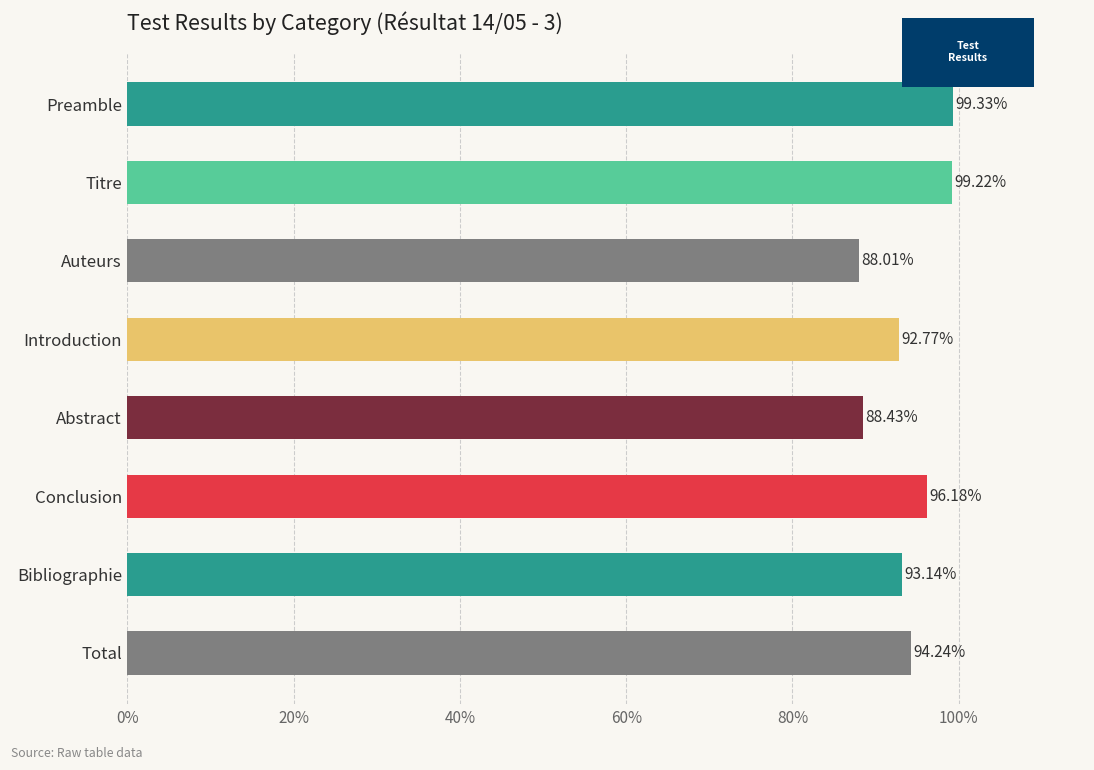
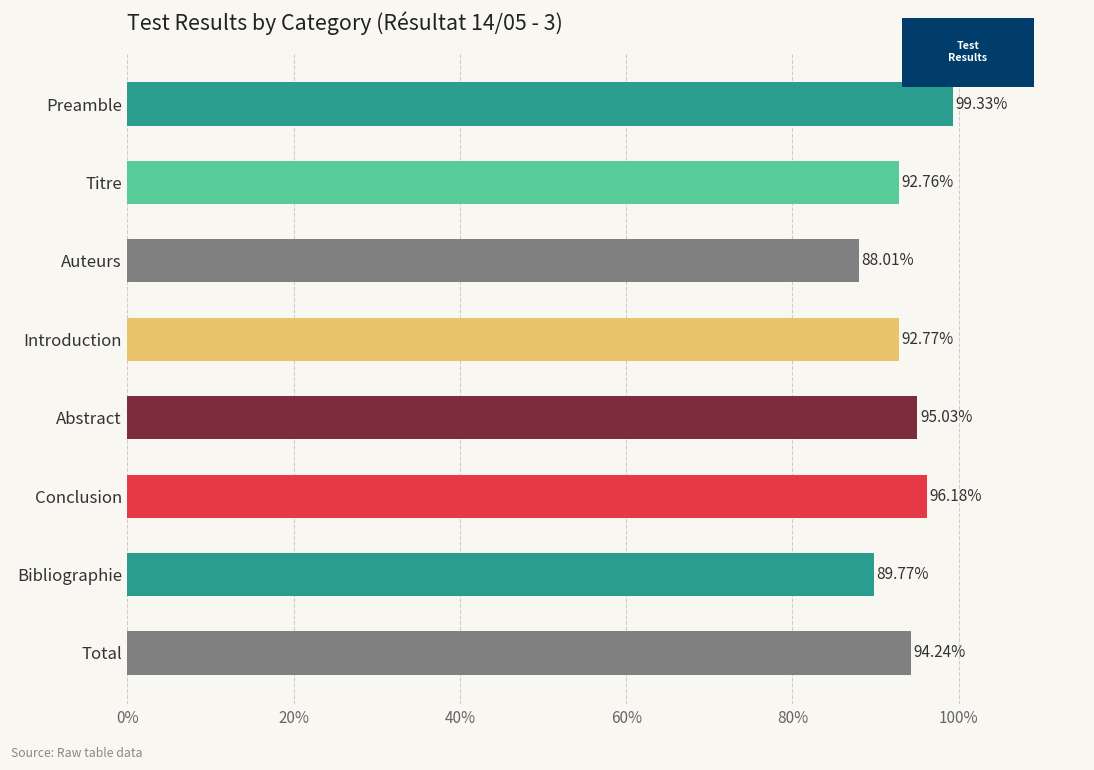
Titre: 99.22% -> 92.76%
Abstract: 88.43% -> 95.03%
Bibliographie: 93.14% -> 89.77%
